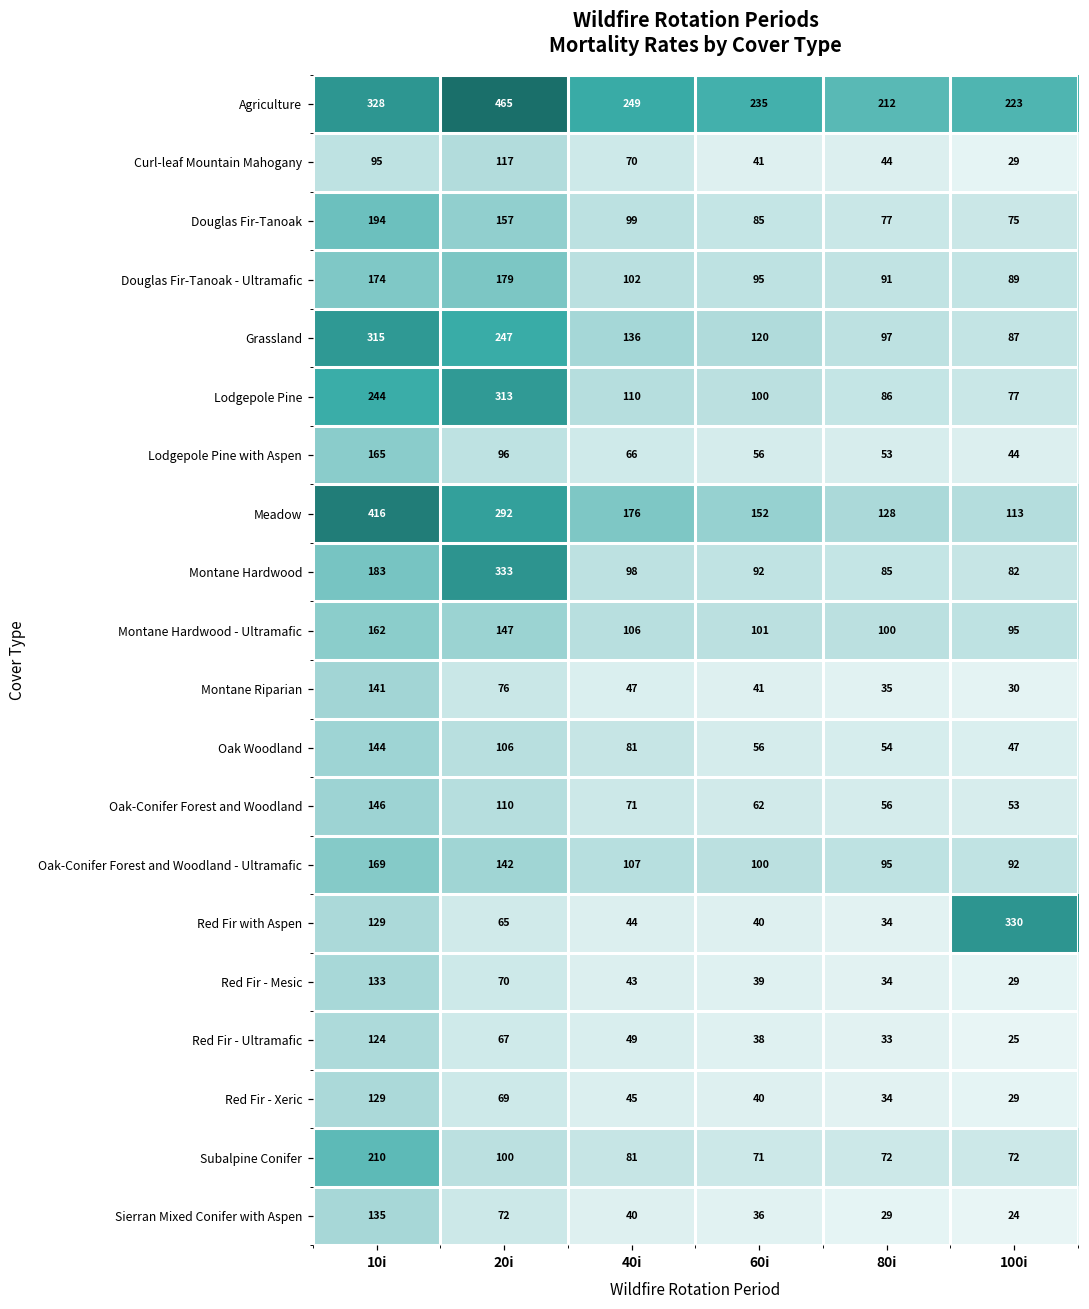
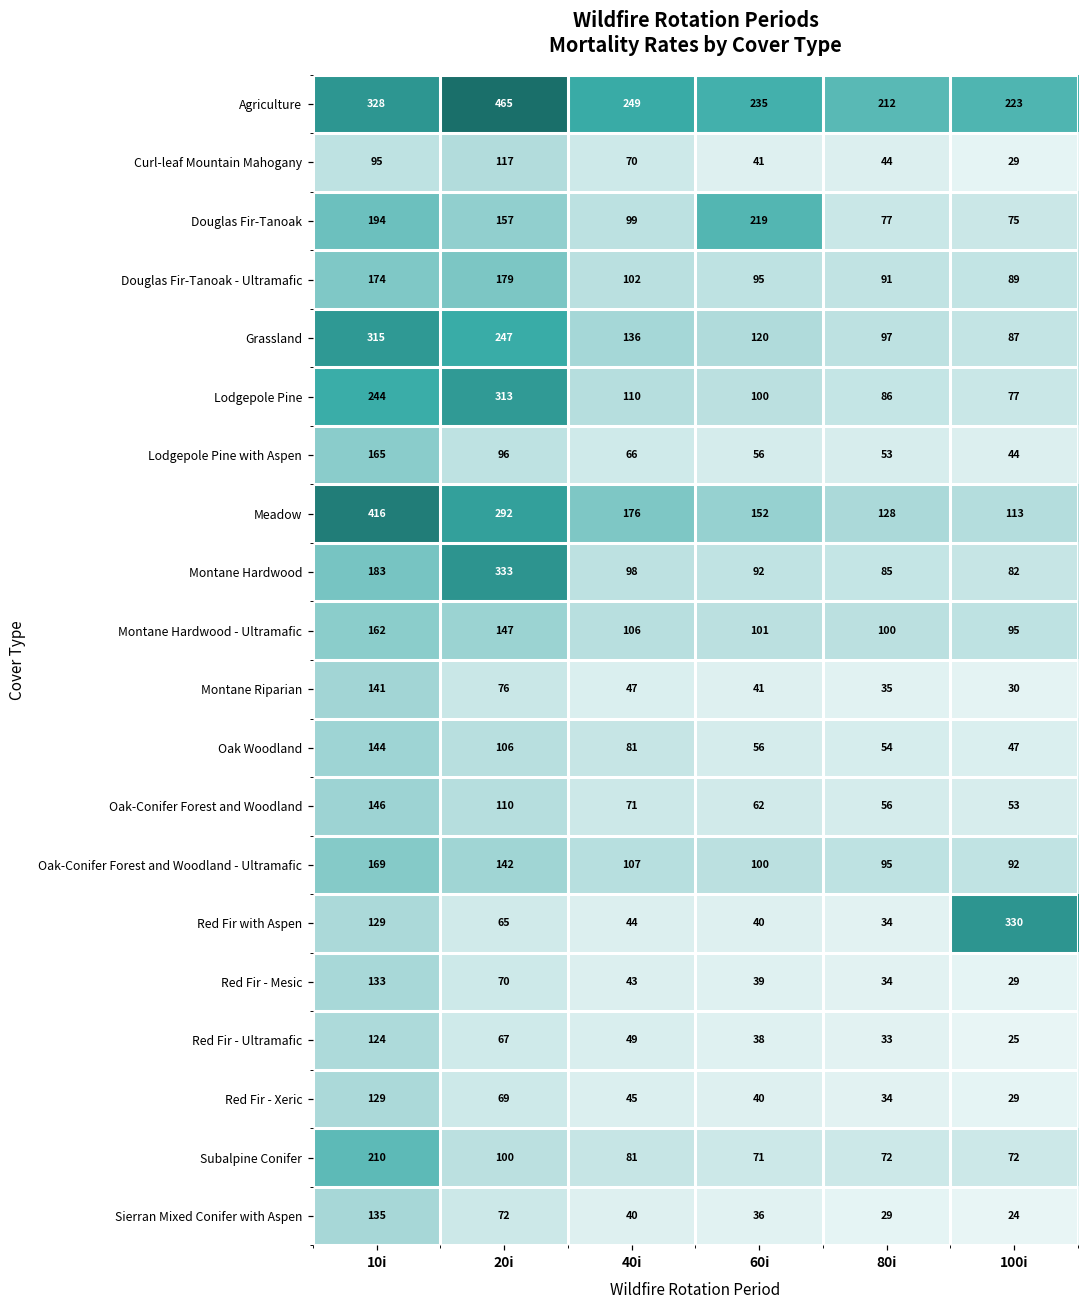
Douglas Fir-Tanoak, 60i: 85 -> 219
